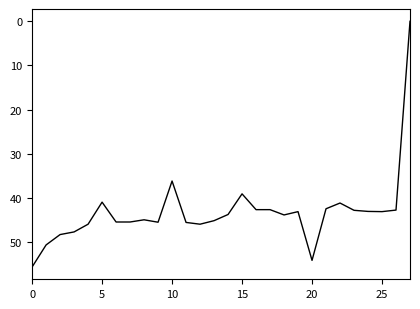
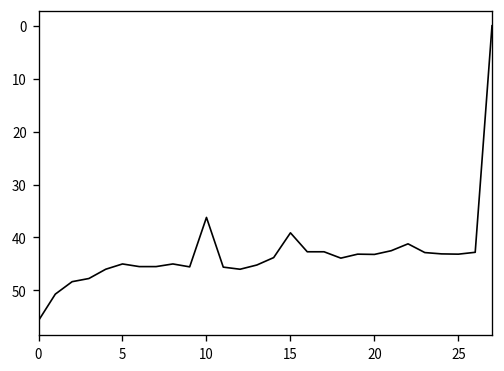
5: 41 -> 45
20: 54 -> 43
